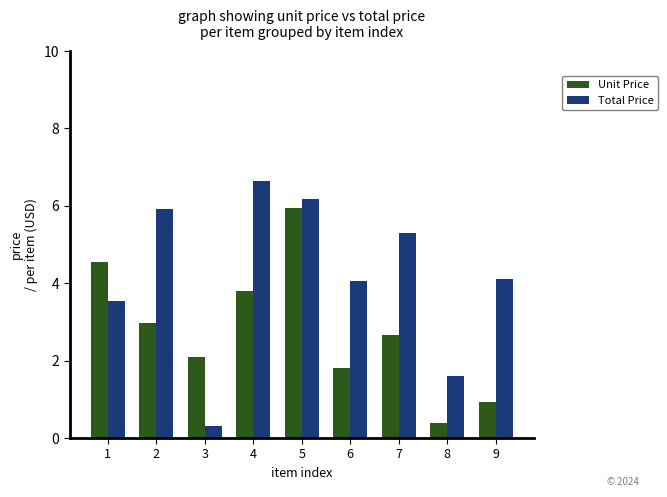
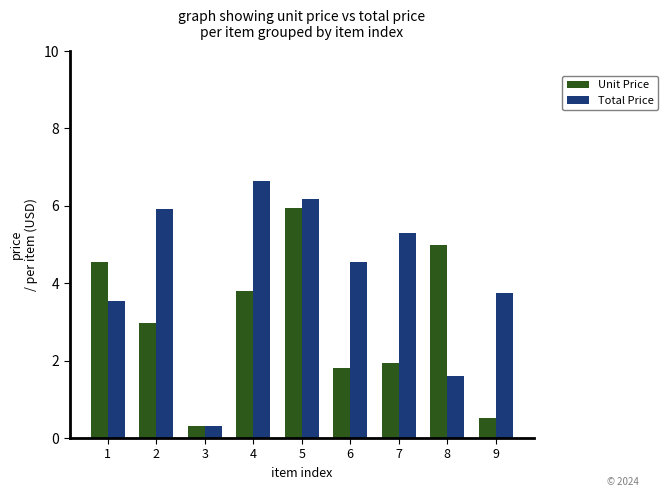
Unit Price, 3: 2.1 -> 0.3
Total Price, 6: 4.1 -> 4.6
Unit Price, 7: 2.7 -> 1.9
Unit Price, 8: 0.4 -> 5.0
Unit Price, 9: 0.9 -> 0.5
Total Price, 9: 4.1 -> 3.8
